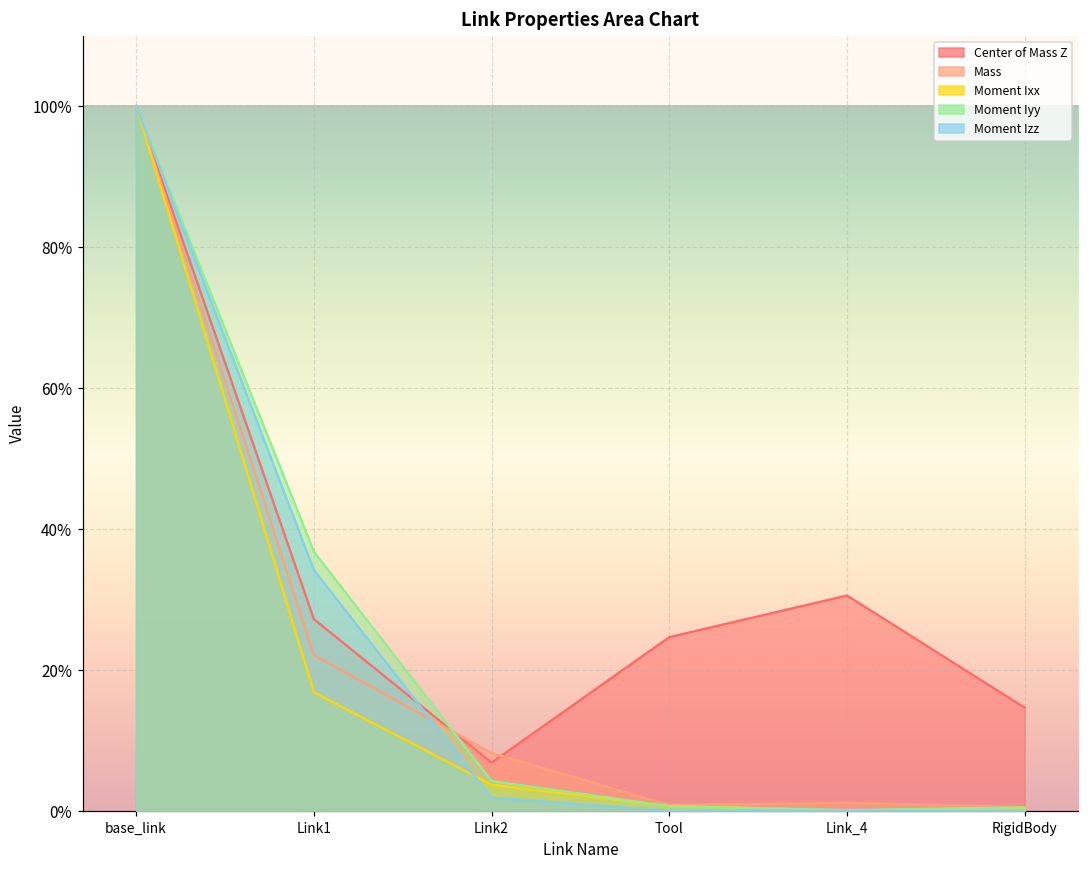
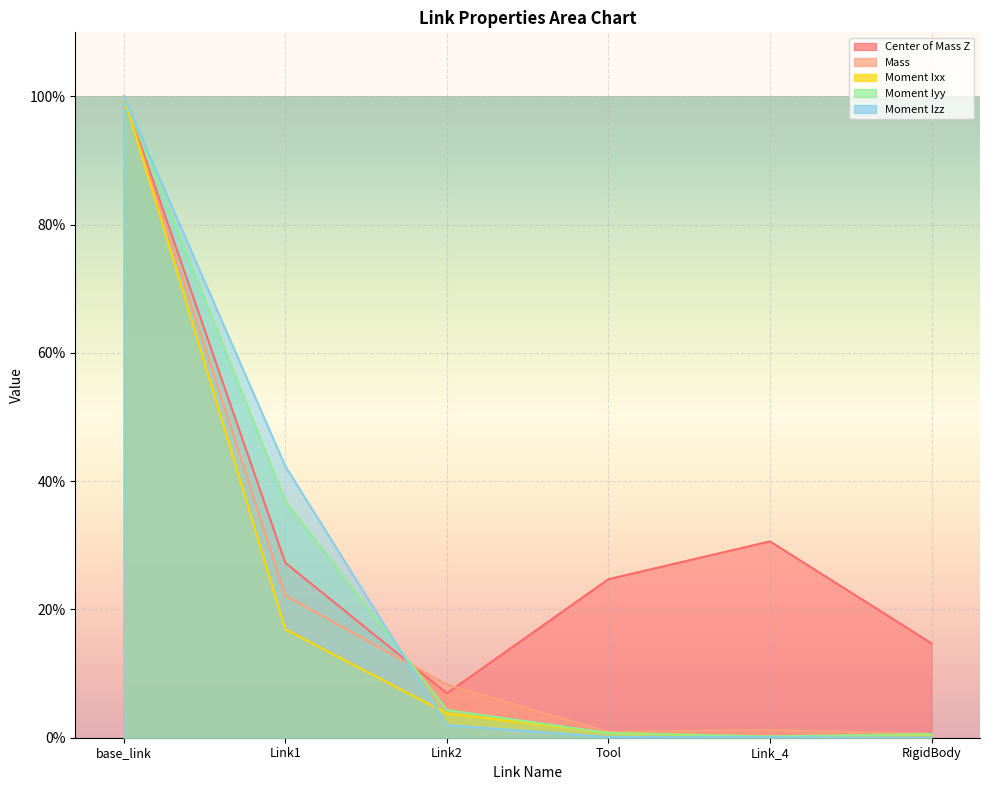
Moment Izz, Link1: 34% -> 42%
